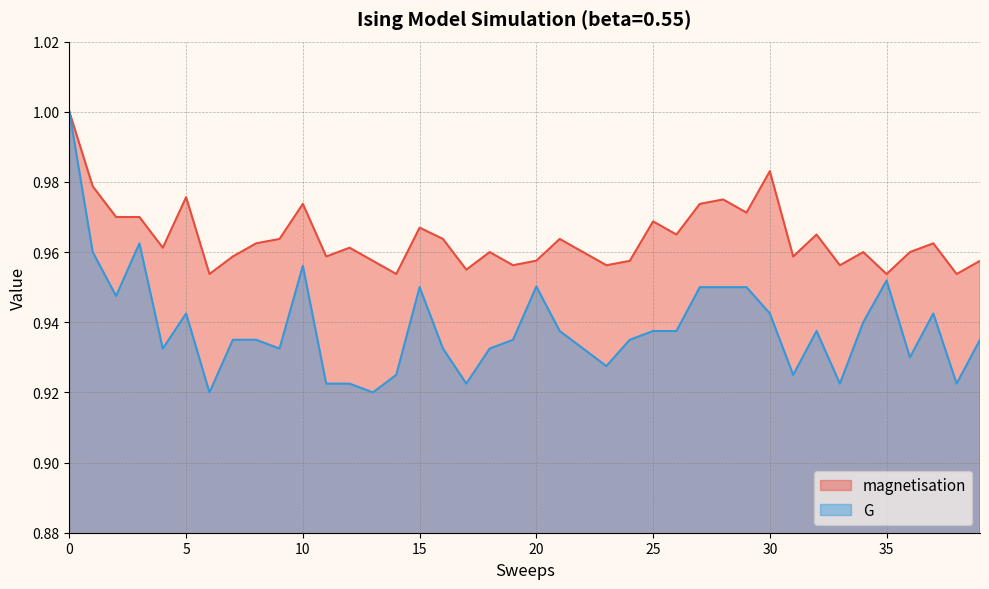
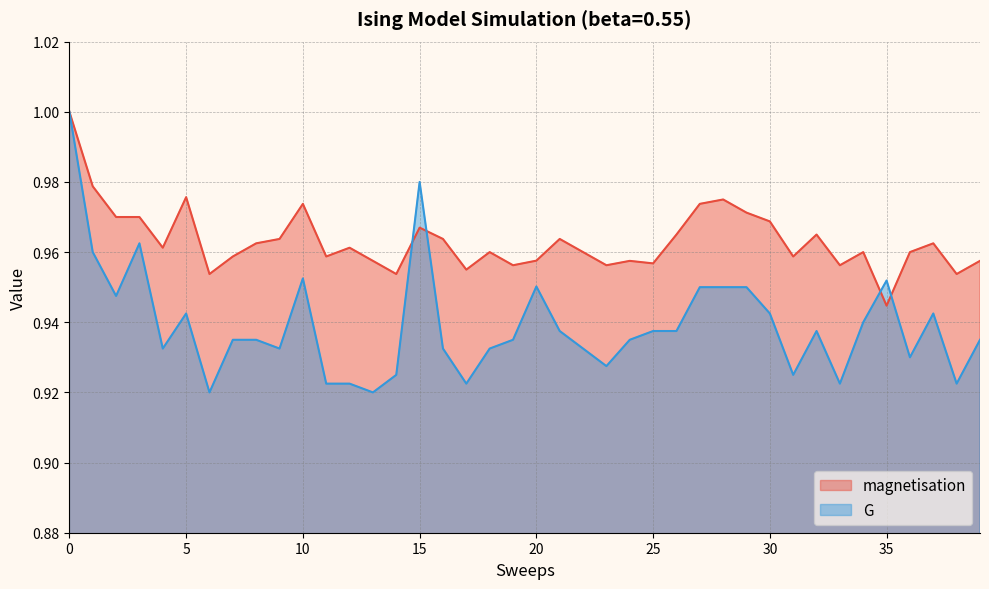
G, 10: 0.956 -> 0.953
G, 15: 0.95 -> 0.98
magnetisation, 25: 0.969 -> 0.957
magnetisation, 30: 0.983 -> 0.969
magnetisation, 35: 0.954 -> 0.945
